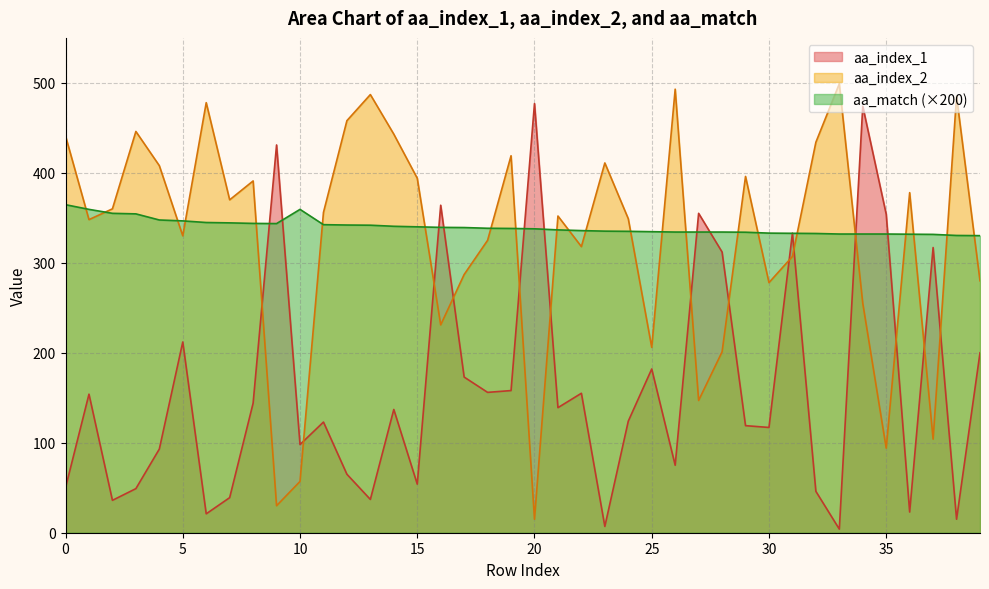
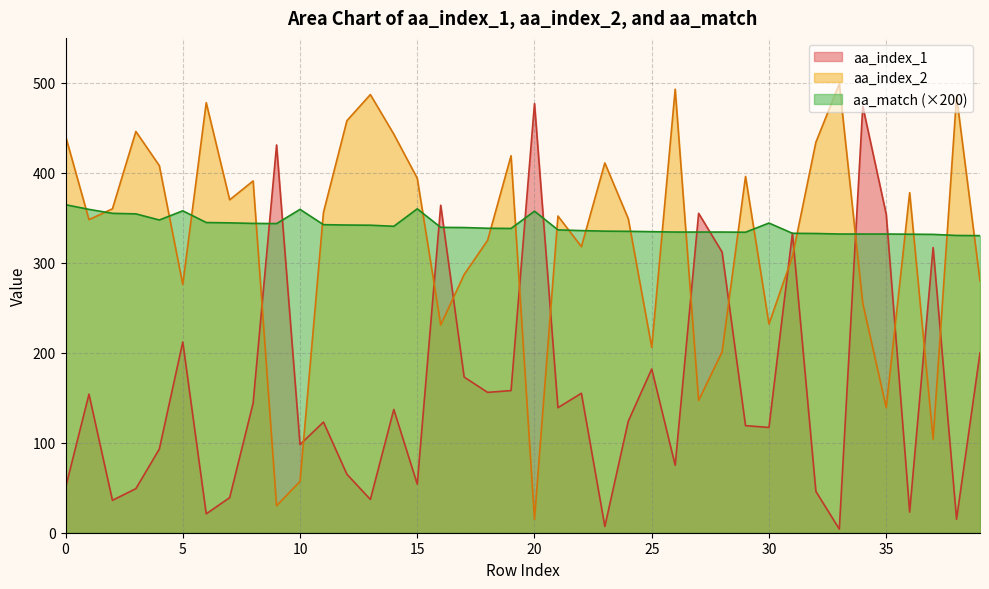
aa_index_2, 5: 330 -> 280
aa_match (×200), 5: 350 -> 360
aa_match (×200), 15: 340 -> 360
aa_match (×200), 20: 340 -> 360
aa_index_2, 30: 280 -> 230
aa_match (×200), 30: 330 -> 340
aa_index_2, 35: 90 -> 140
